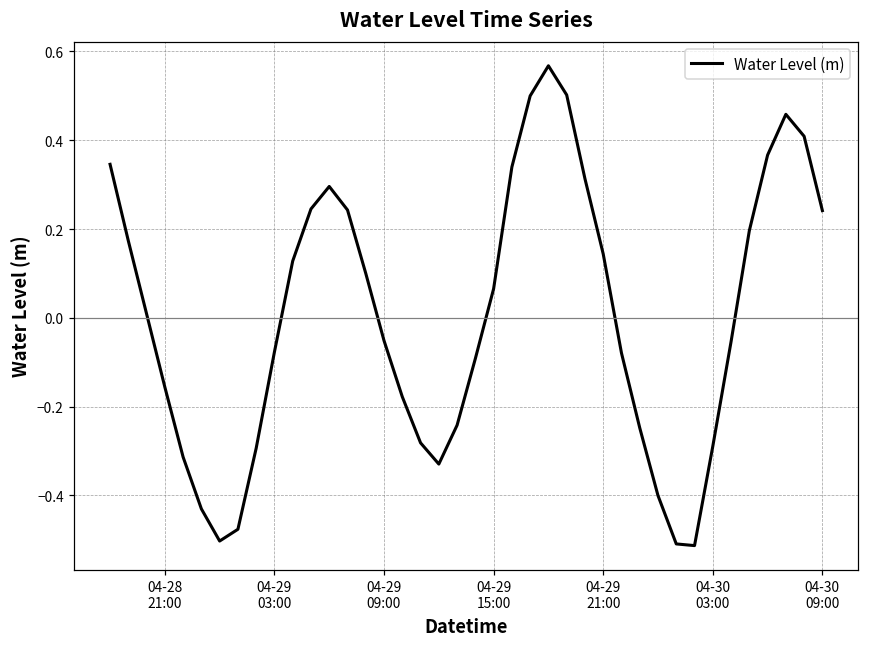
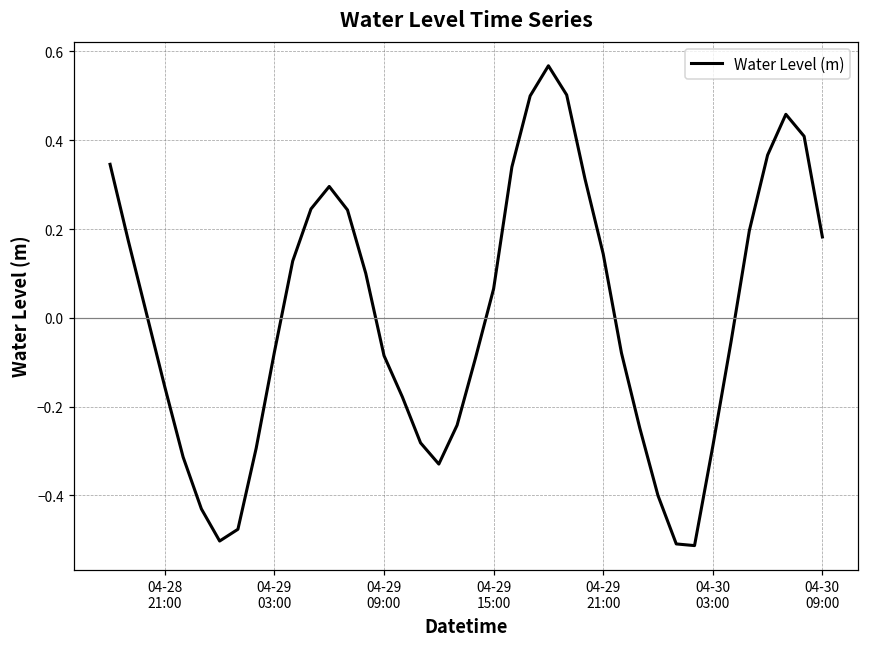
04-29 09:00: -0.05 -> -0.09
04-30 09:00: 0.24 -> 0.18
